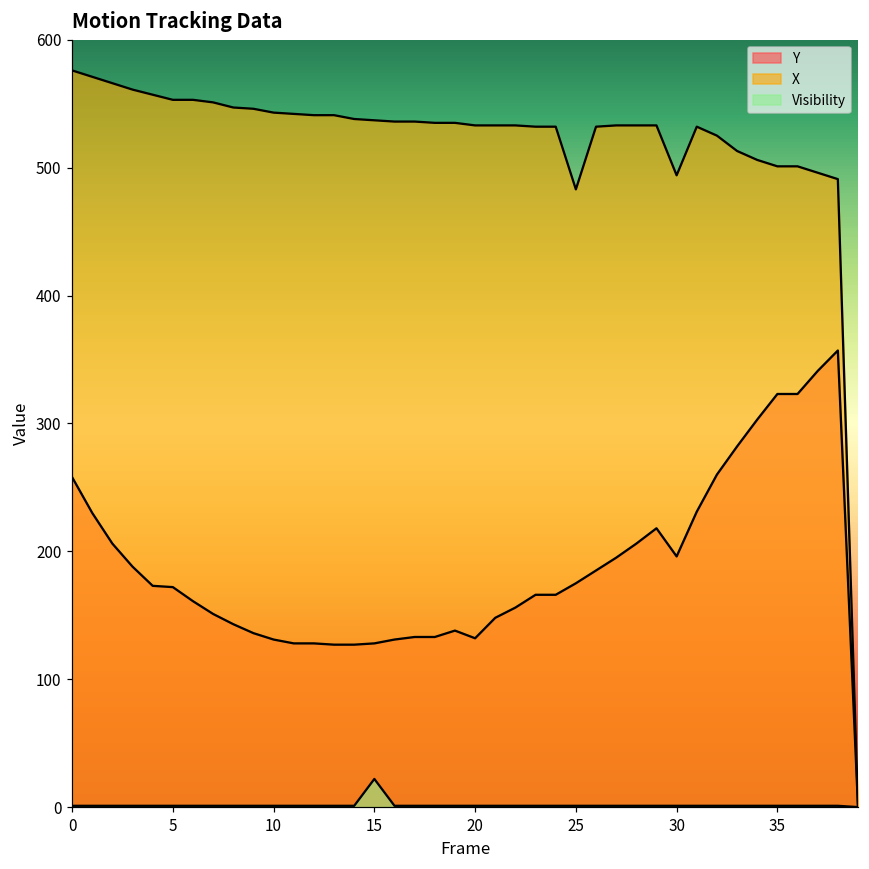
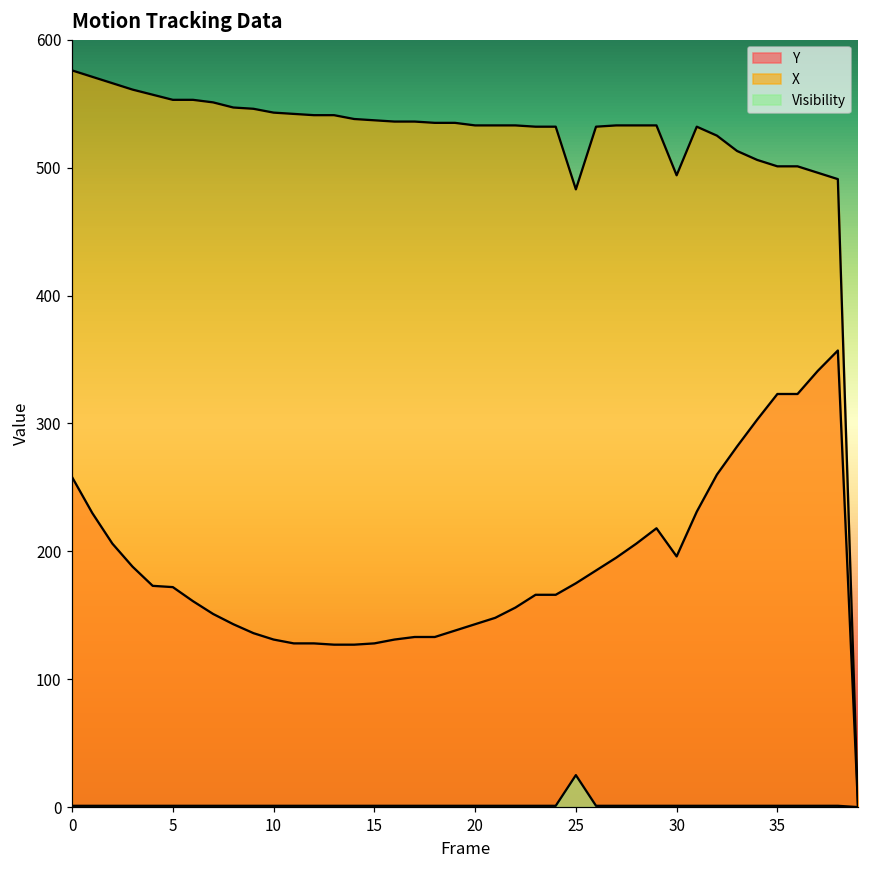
Visibility, 15: 22 -> 1
Y, 20: 132 -> 143
Visibility, 25: 1 -> 25
